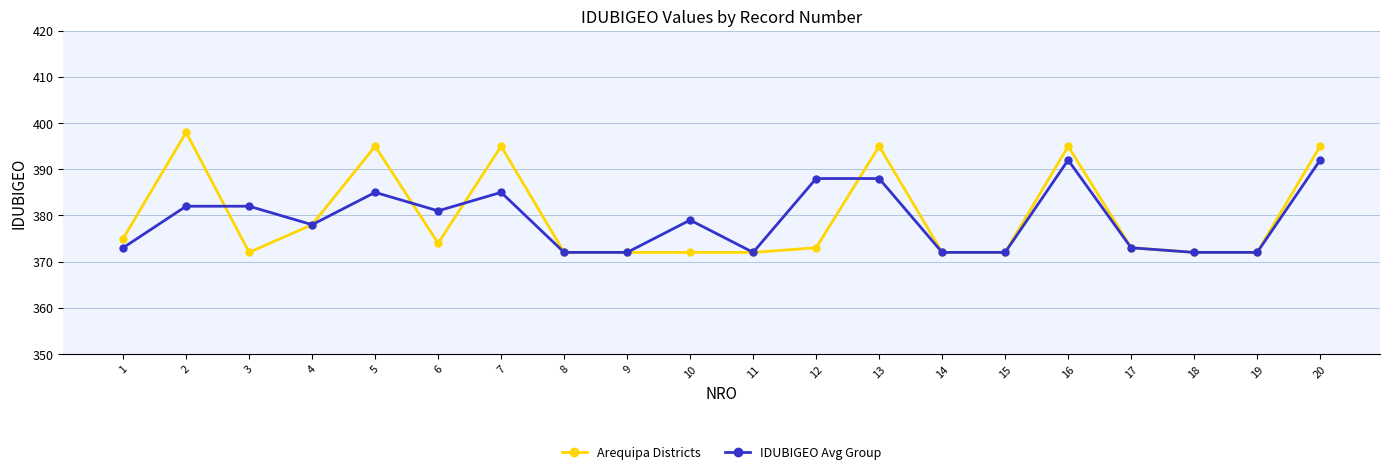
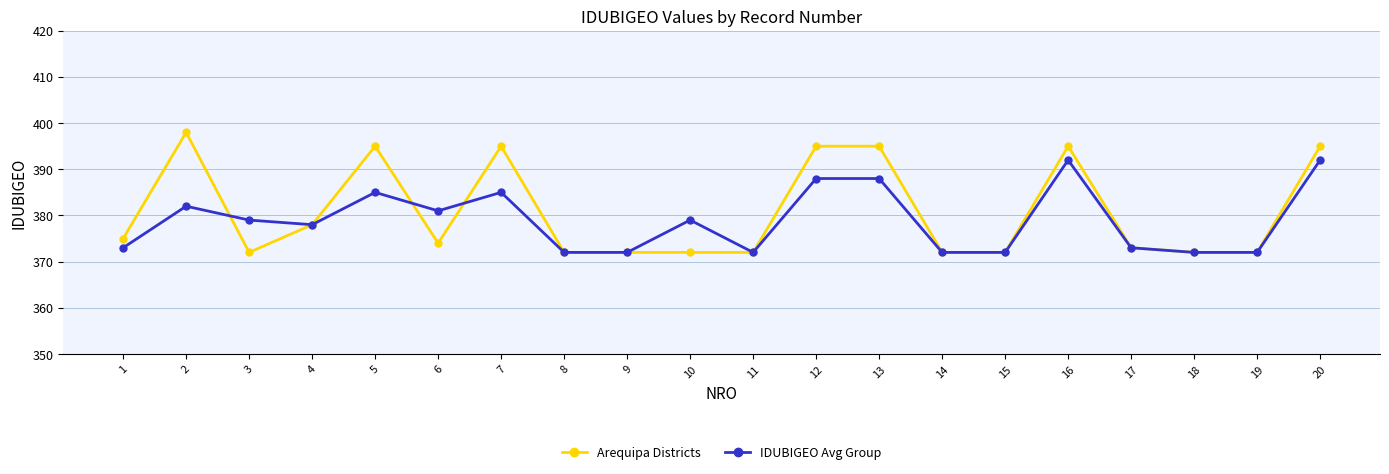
IDUBIGEO Avg Group, 3: 382 -> 379
Arequipa Districts, 12: 373 -> 395
